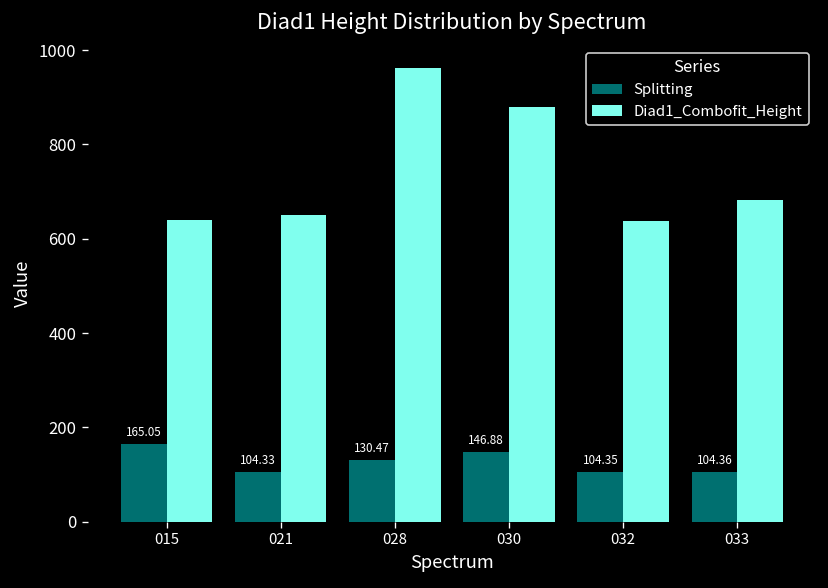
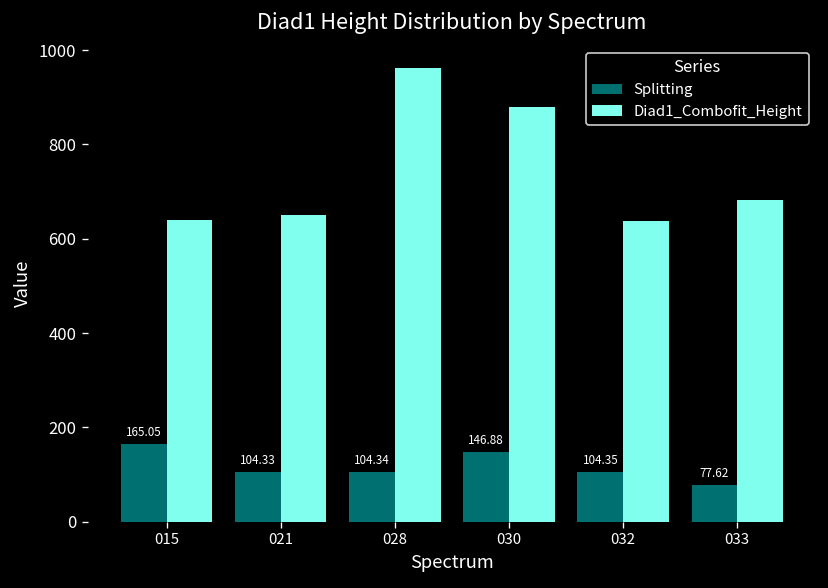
Splitting, 028: 130.47 -> 104.34
Splitting, 033: 104.36 -> 77.62
